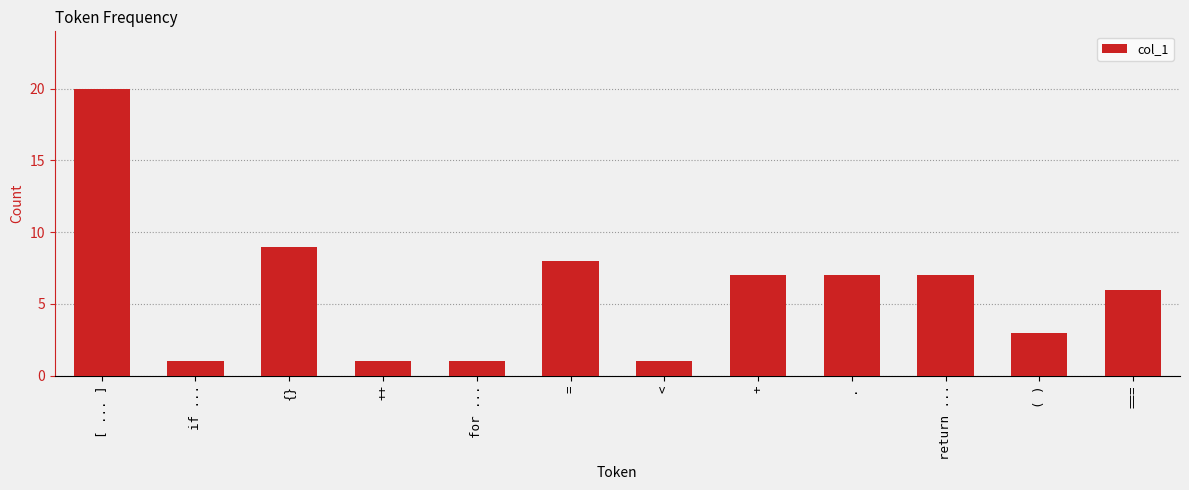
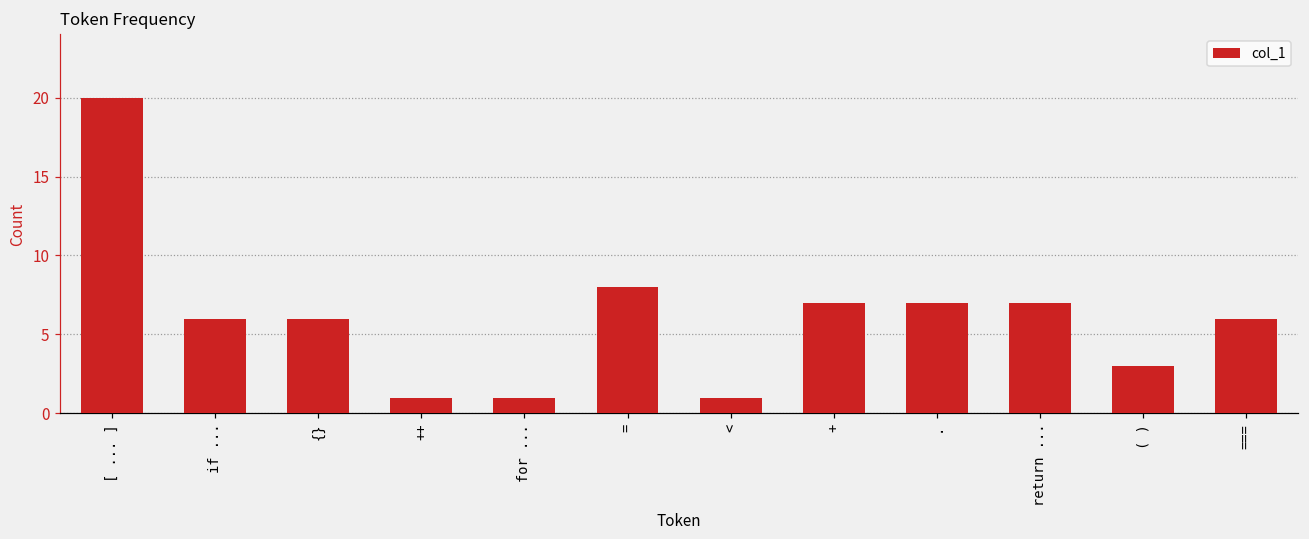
if ...: 1 -> 6
{}: 9 -> 6
